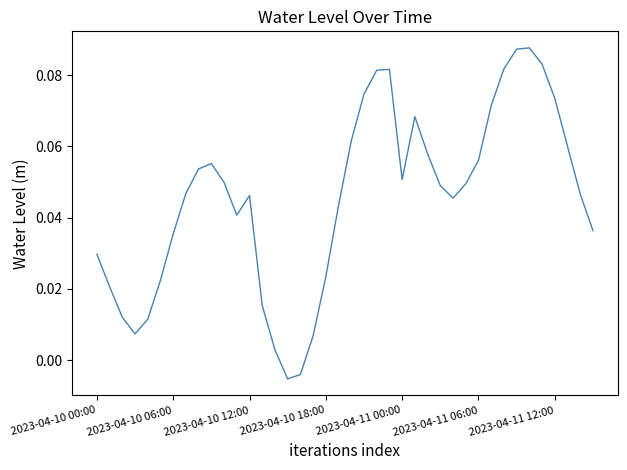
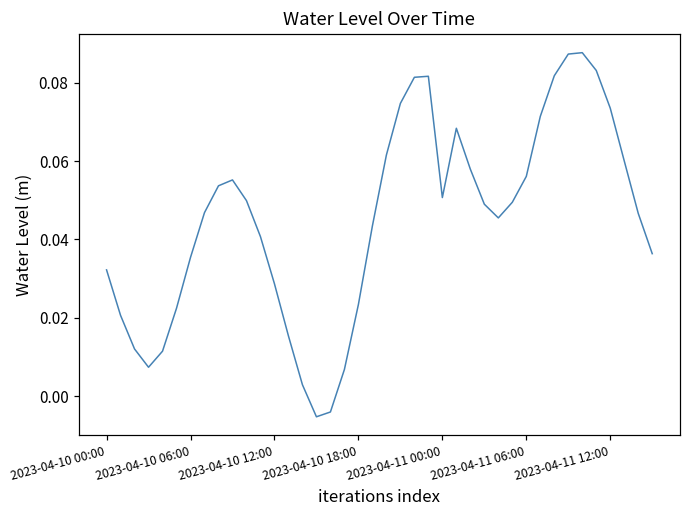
2023-04-10 00:00: 0.030 -> 0.032
2023-04-10 12:00: 0.046 -> 0.029
